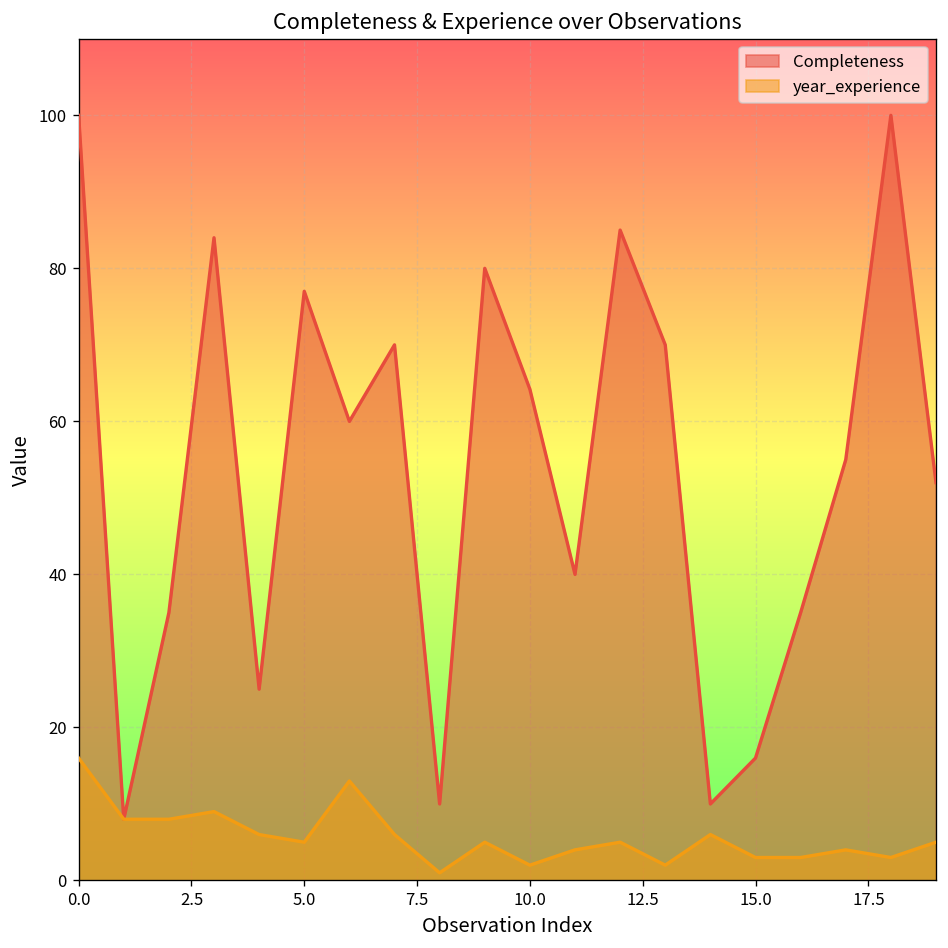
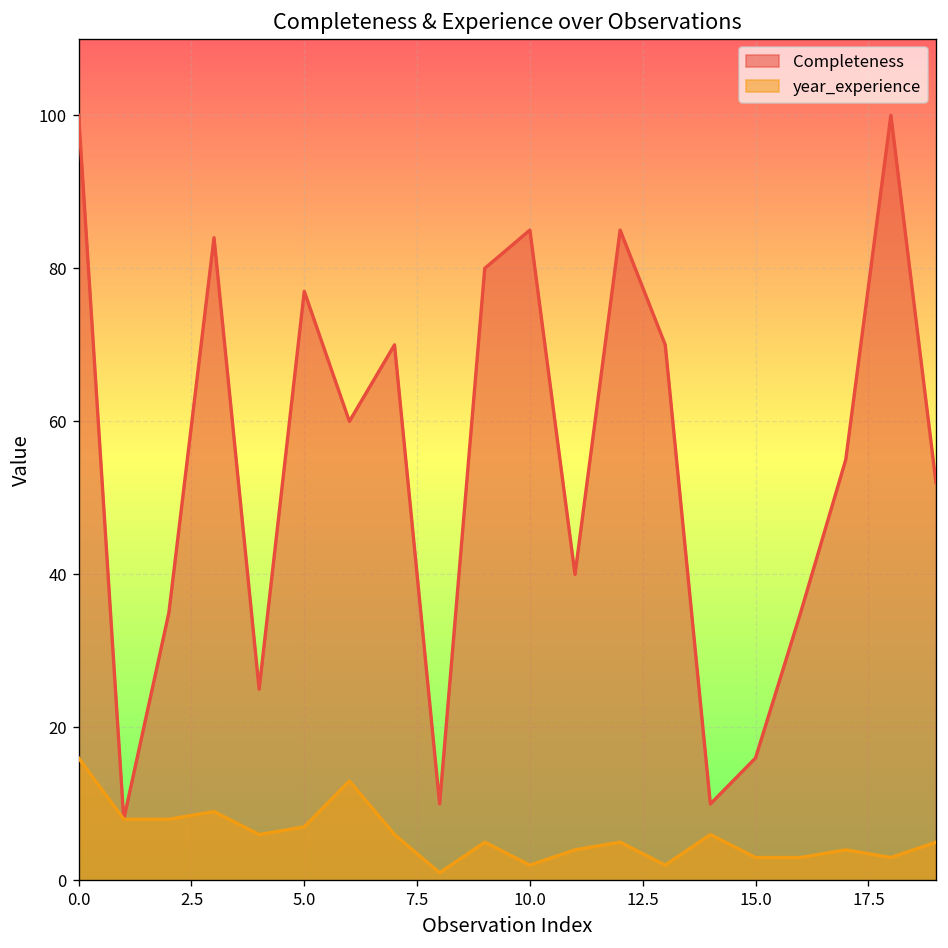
year_experience, 5.0: 5 -> 7
Completeness, 10.0: 64 -> 85
